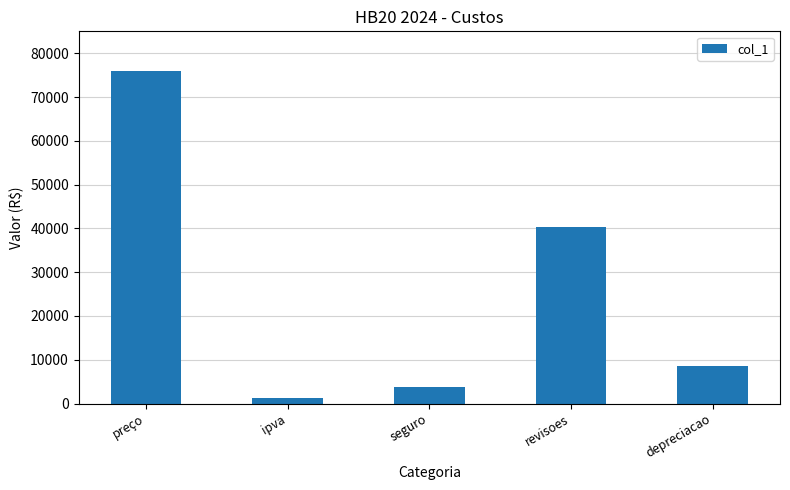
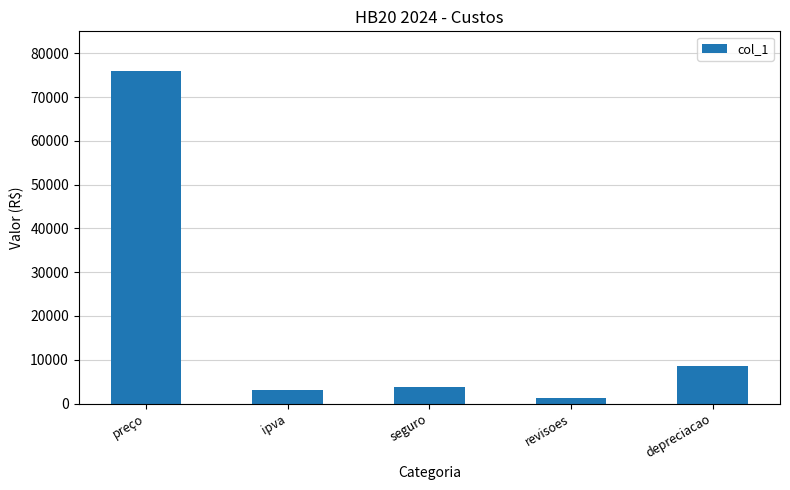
ipva: 1000 -> 3000
revisoes: 40000 -> 1000
